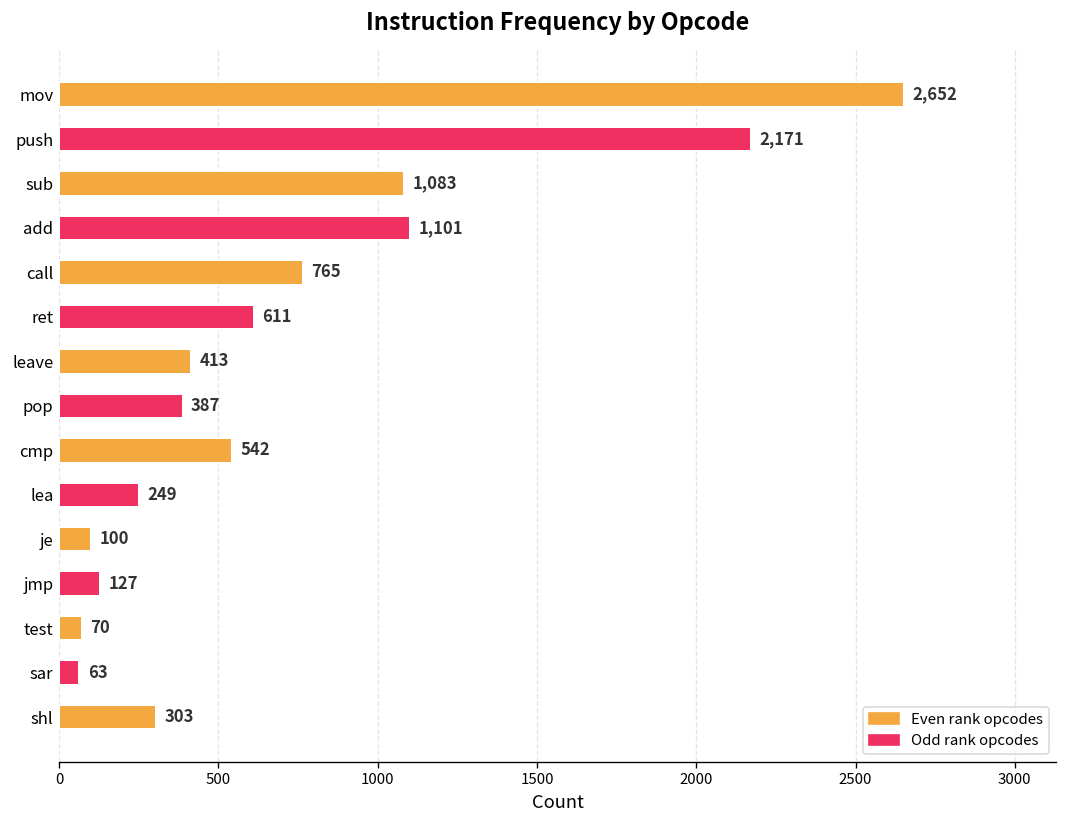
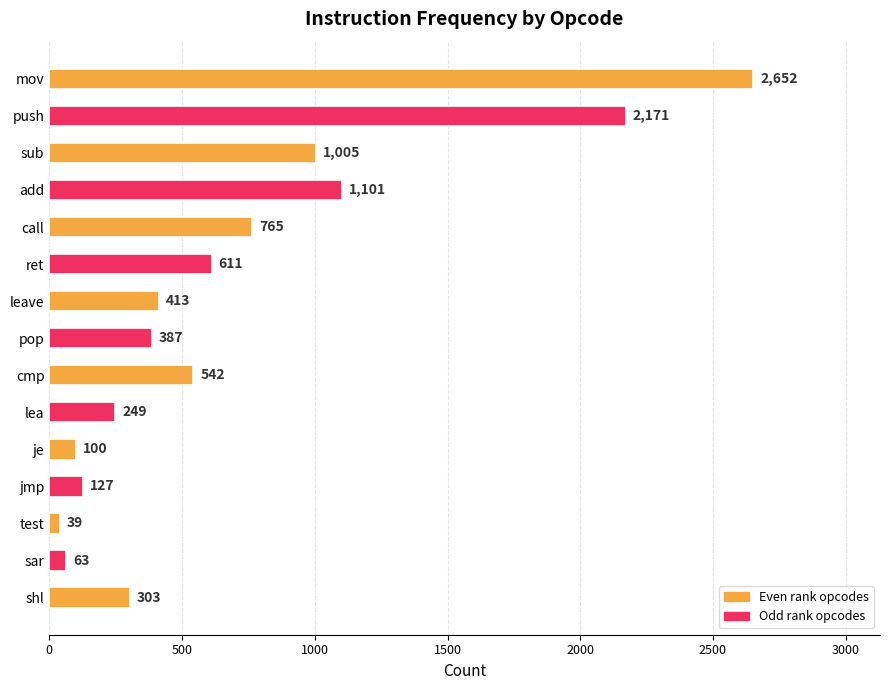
sub: 1,083 -> 1,005
test: 70 -> 39
